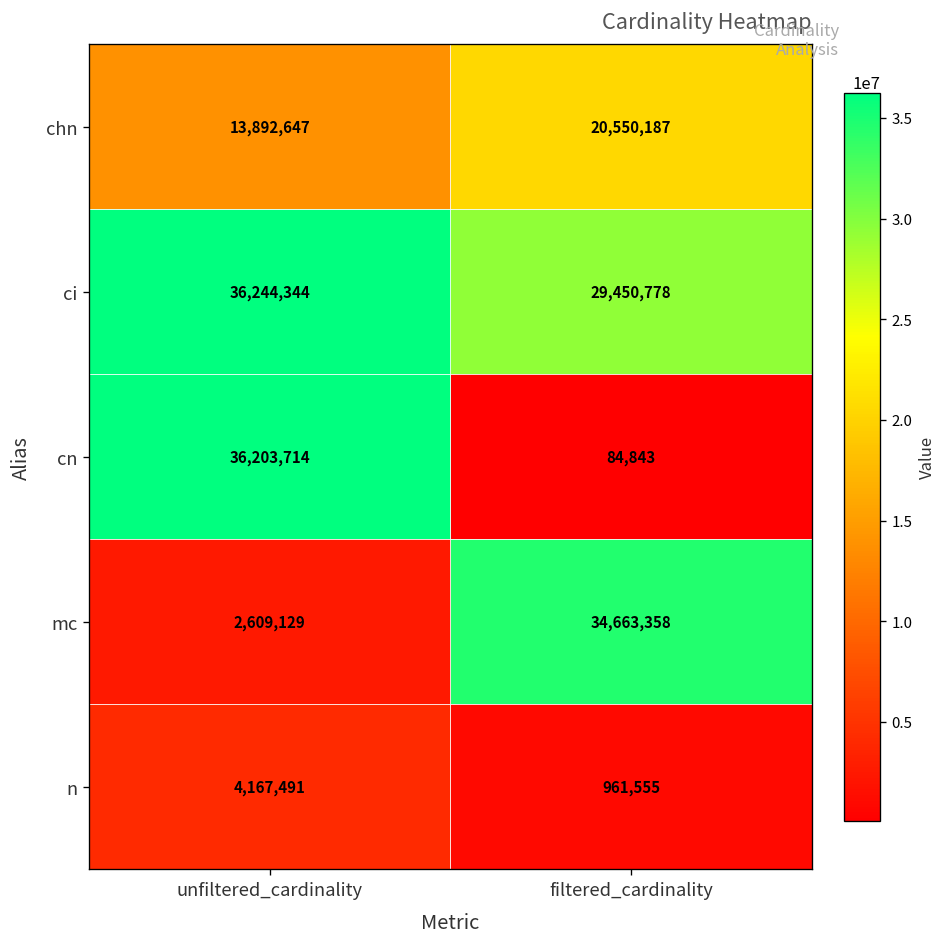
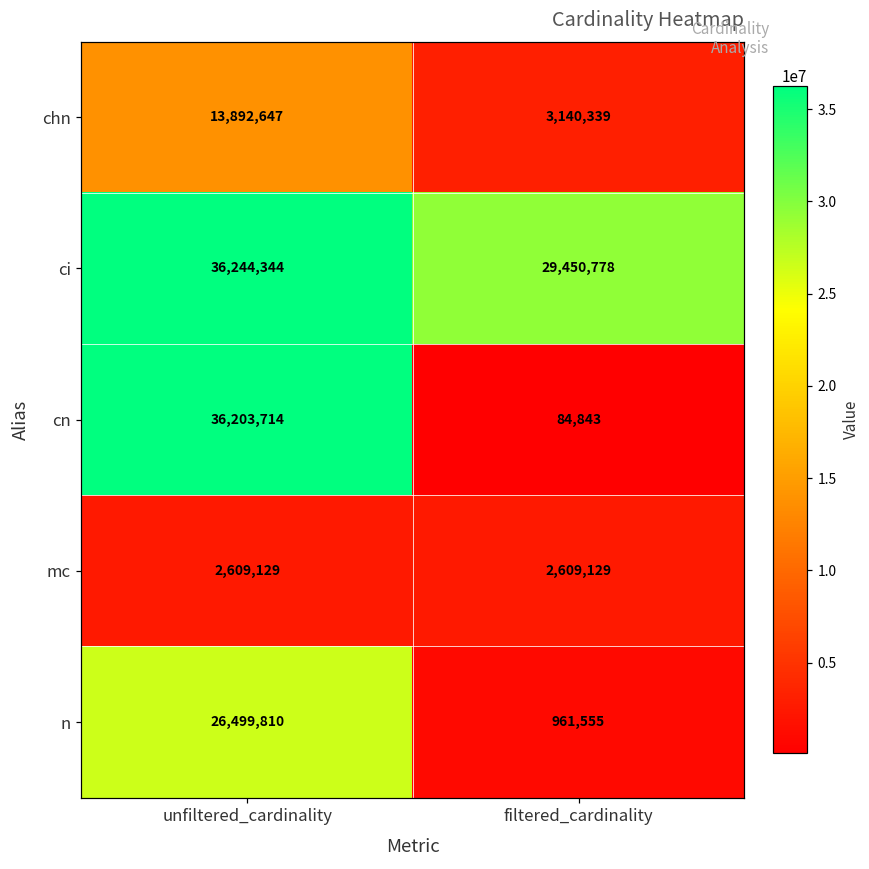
chn, filtered_cardinality: 20,550,187 -> 3,140,339
mc, filtered_cardinality: 34,663,358 -> 2,609,129
n, unfiltered_cardinality: 4,167,491 -> 26,499,810
